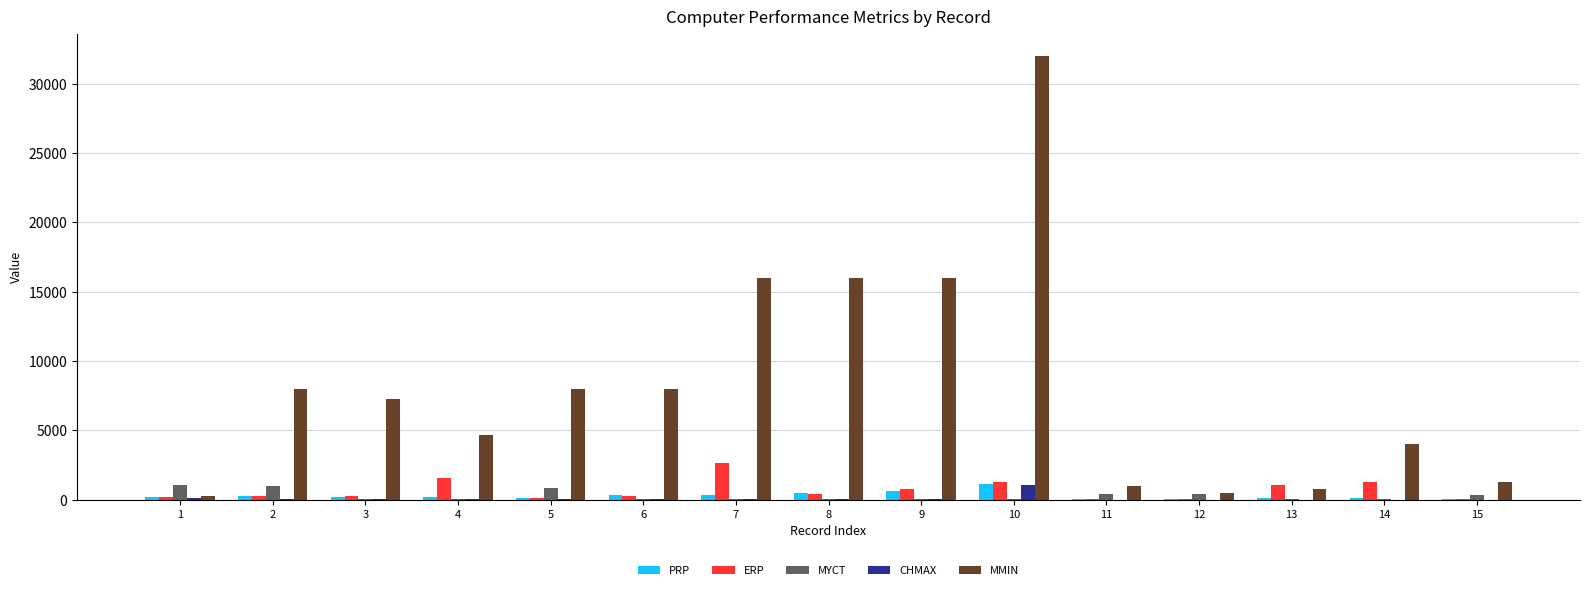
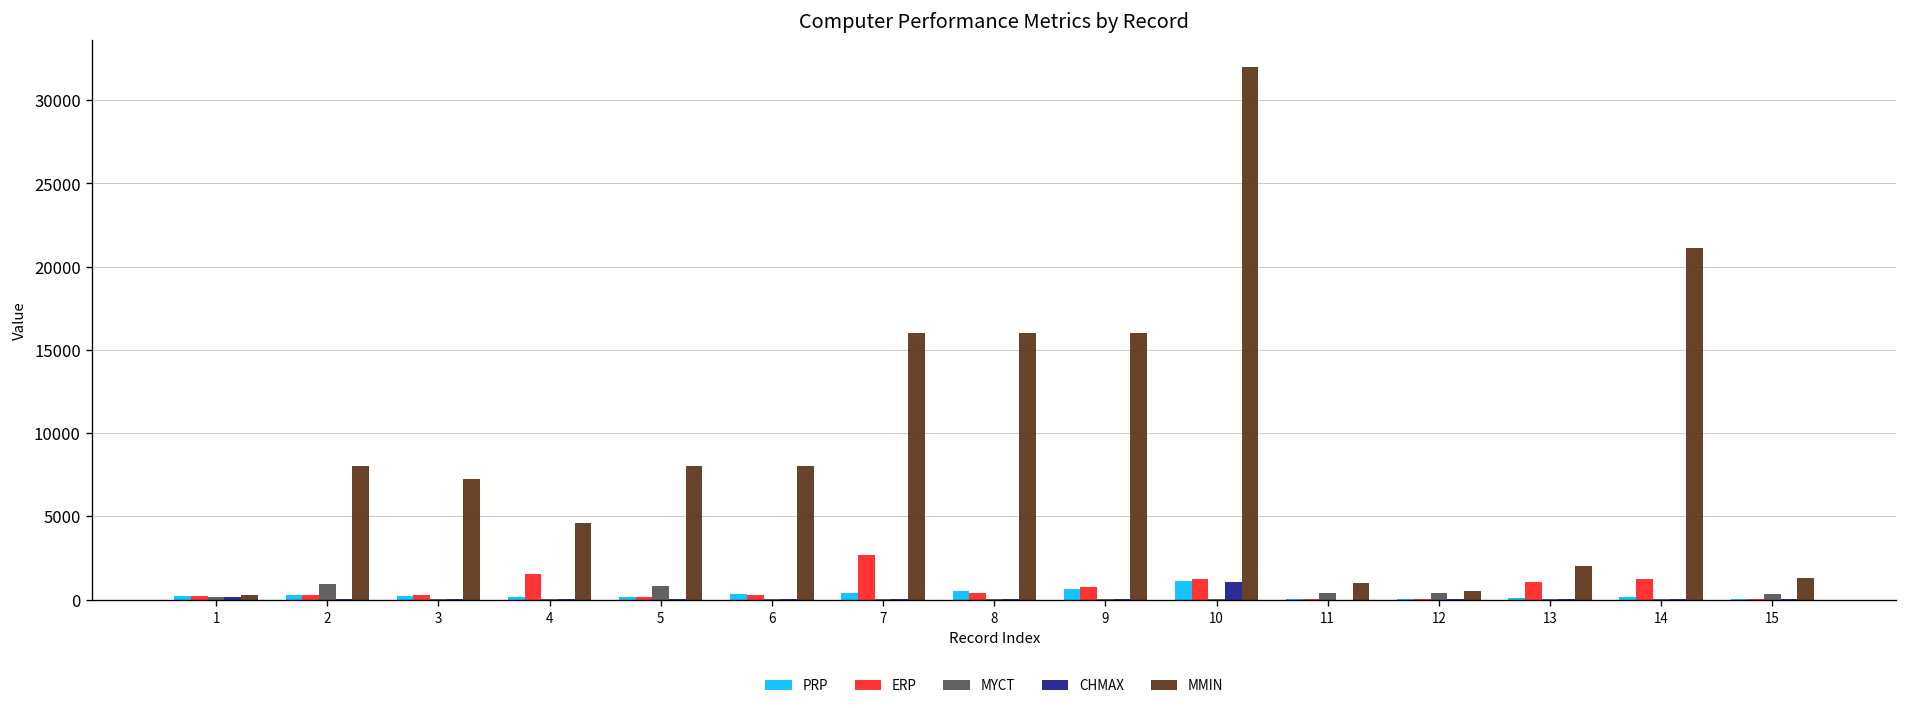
MYCT, 1: 1000 -> 100
MMIN, 13: 800 -> 2000
MMIN, 14: 4000 -> 21200
